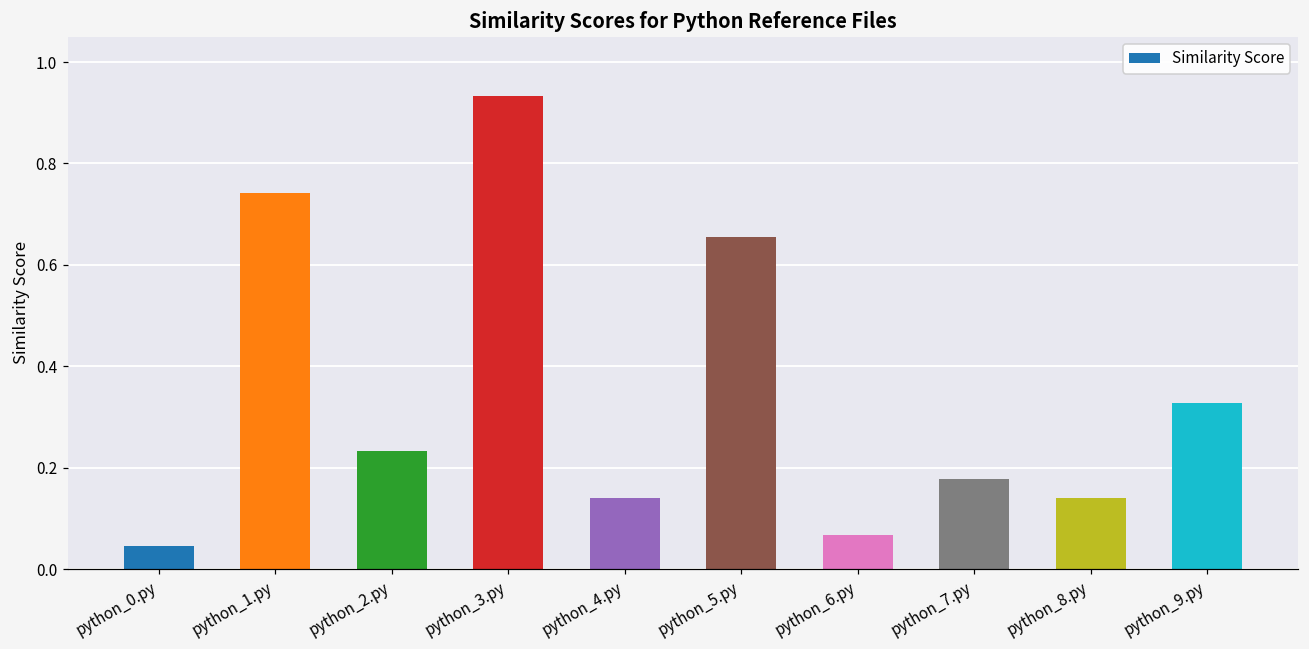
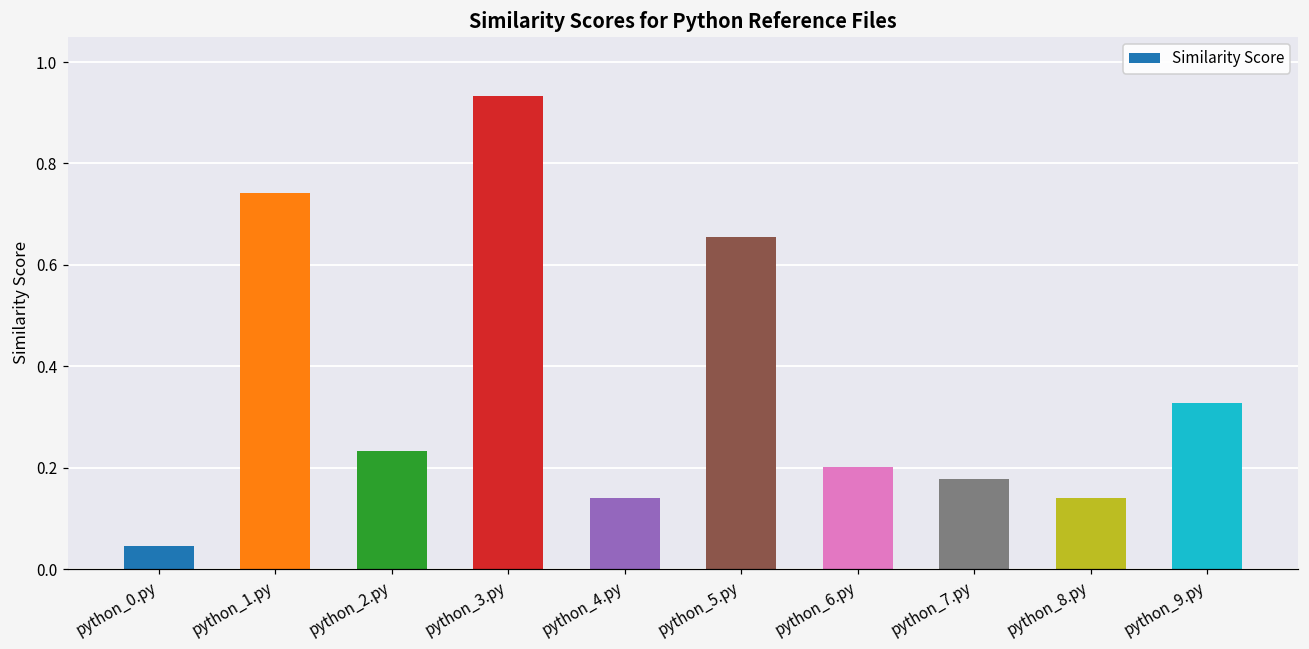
python_6.py: 0.07 -> 0.20
